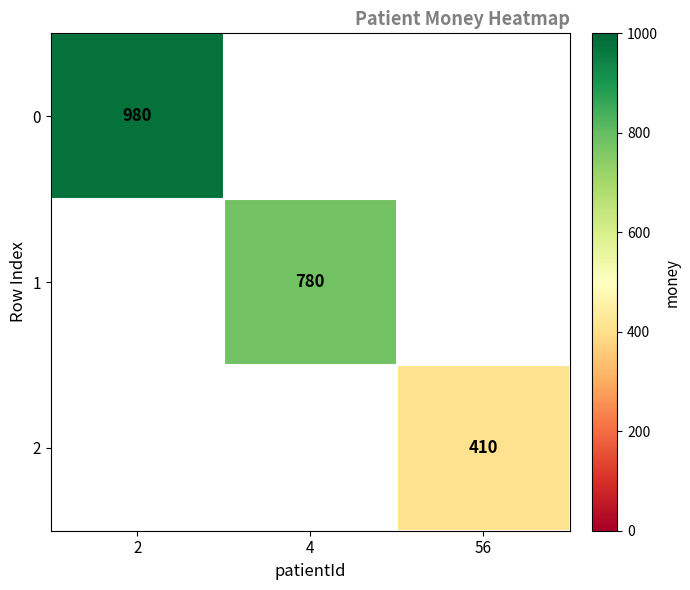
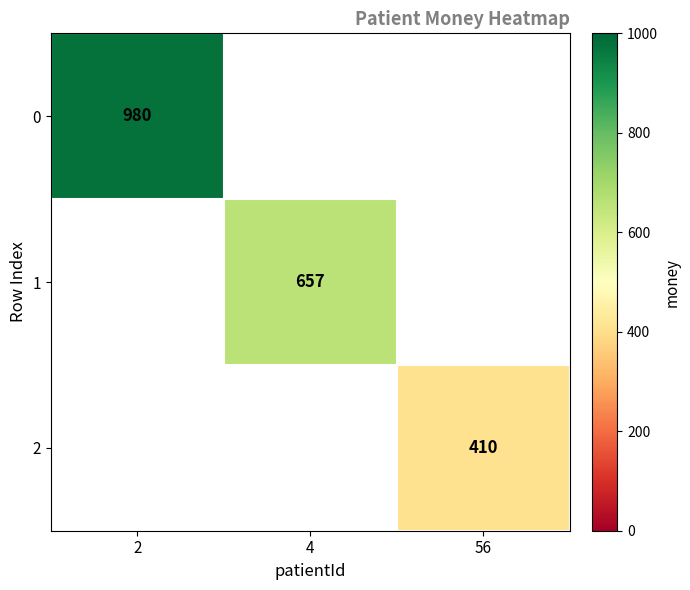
1, 4: 780 -> 657
